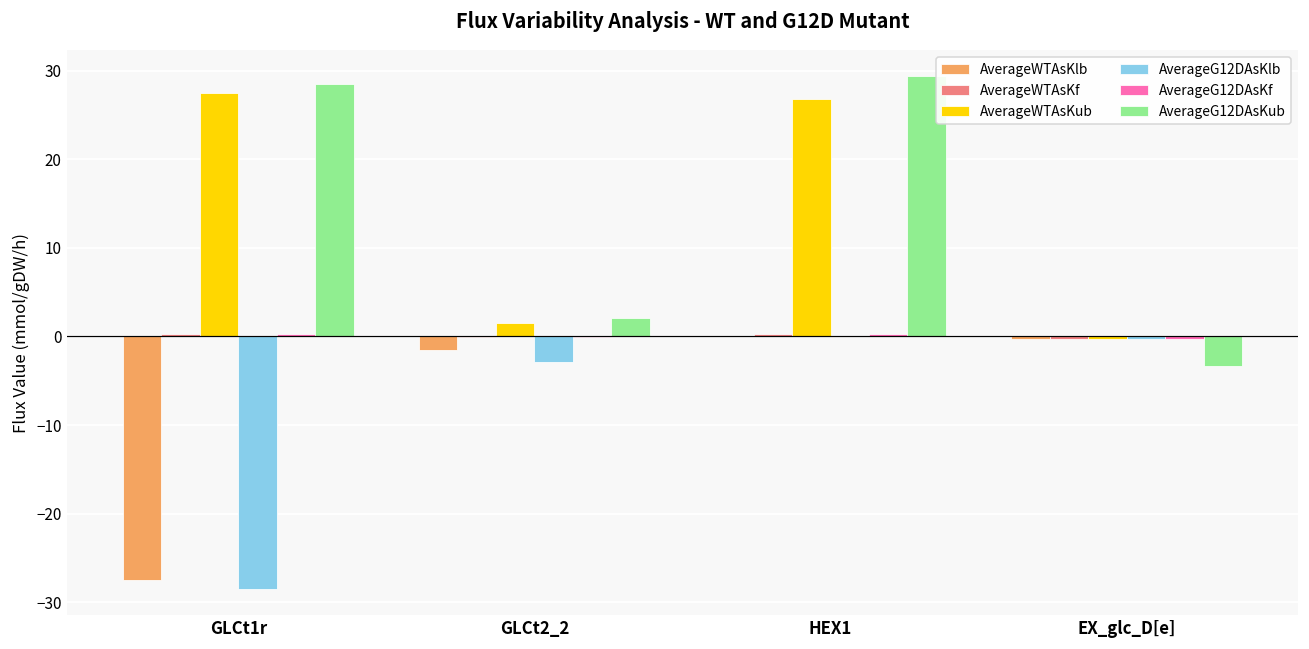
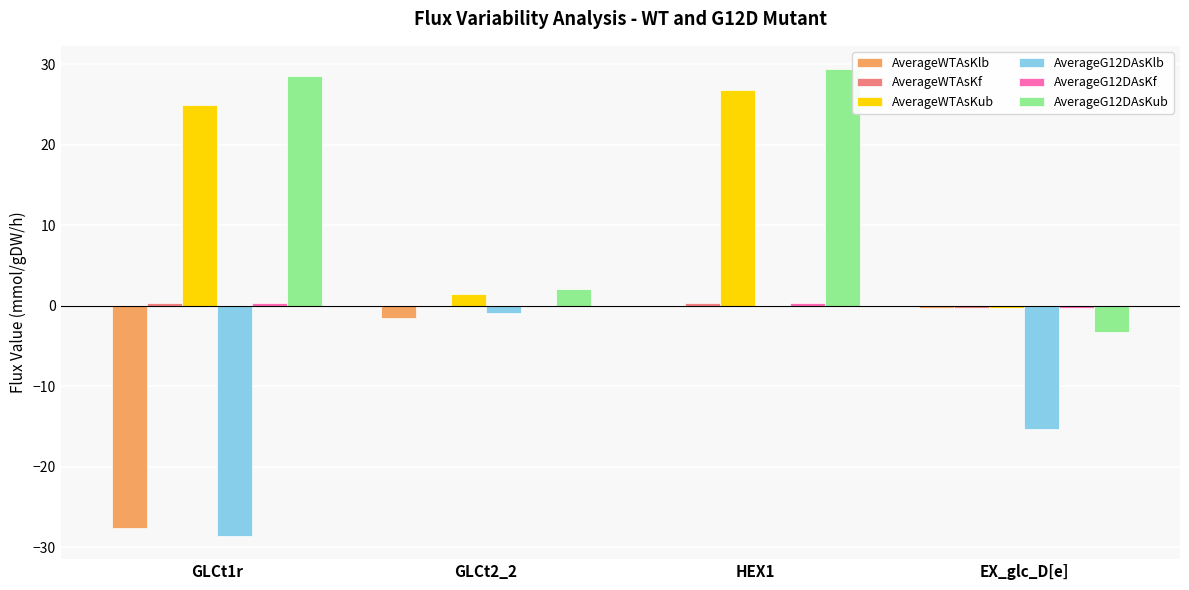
AverageWTAsKub, GLCt1r: 28 -> 25
AverageG12DAsKlb, GLCt2_2: -3 -> -1
AverageG12DAsKlb, EX_glc_D[e]: 0 -> -15
